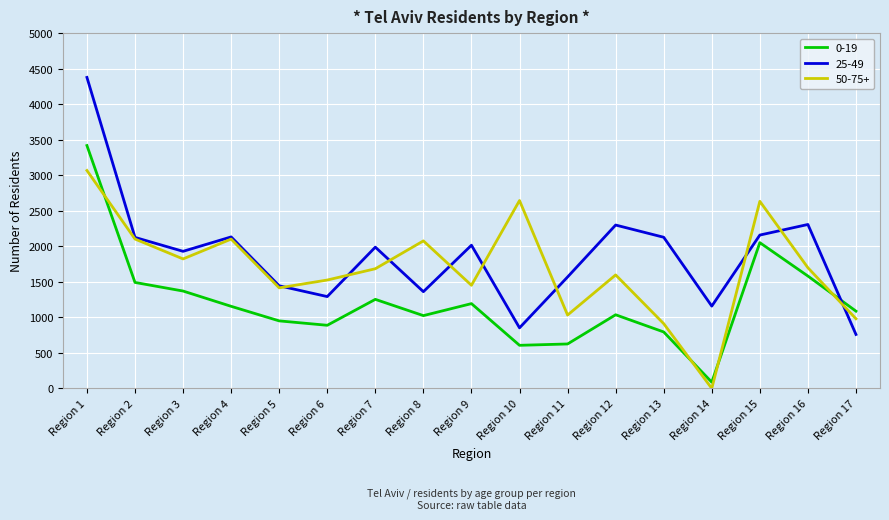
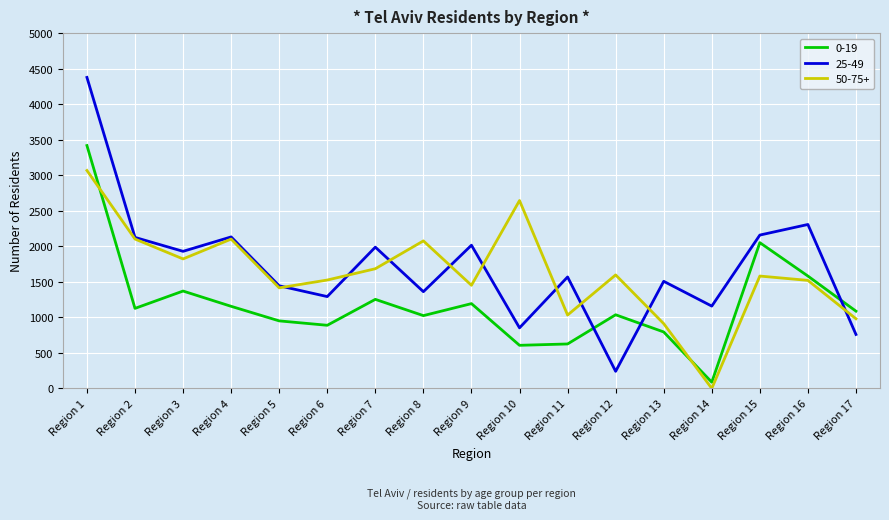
0-19, Region 2: 1500 -> 1100
25-49, Region 12: 2300 -> 200
25-49, Region 13: 2100 -> 1500
50-75+, Region 15: 2600 -> 1600
50-75+, Region 16: 1700 -> 1500
